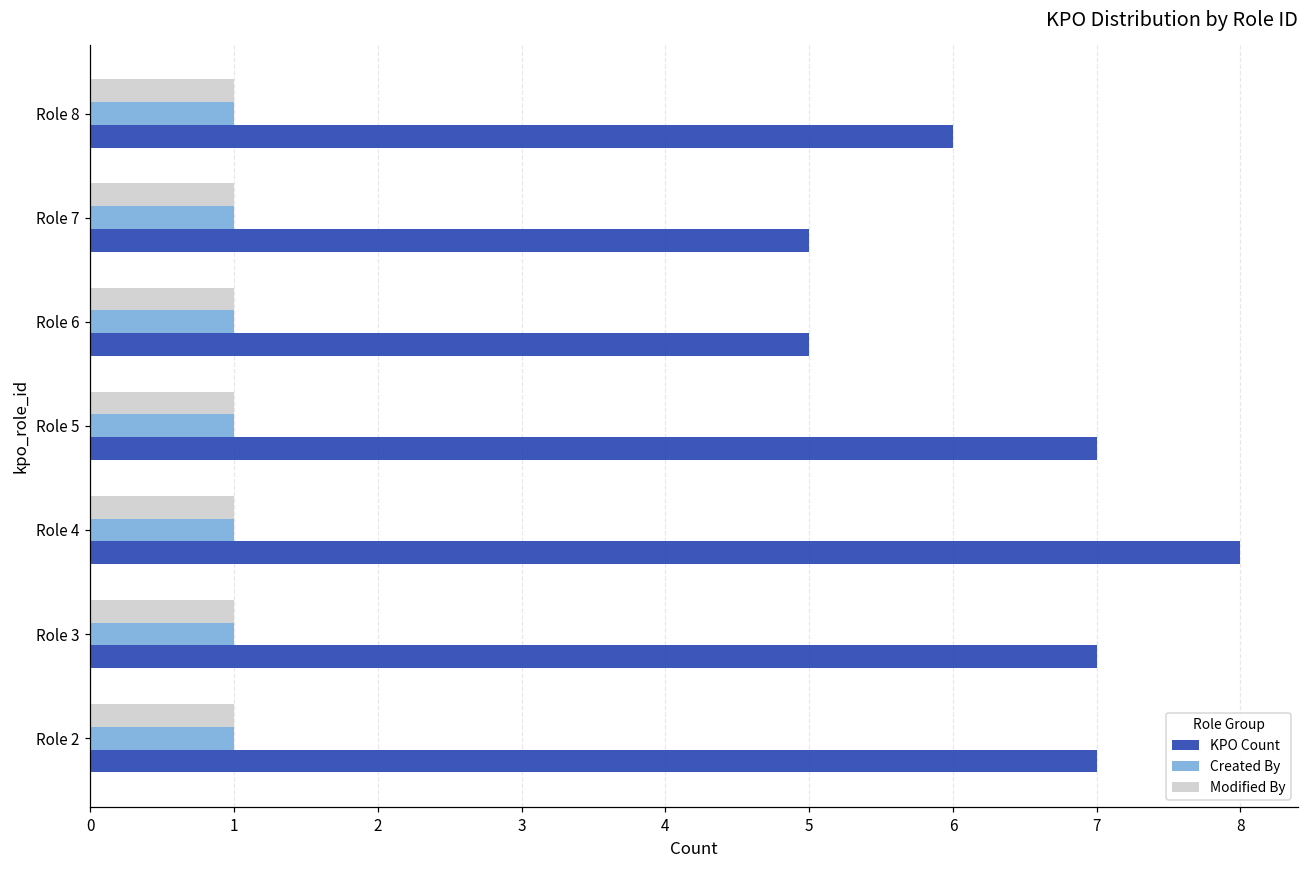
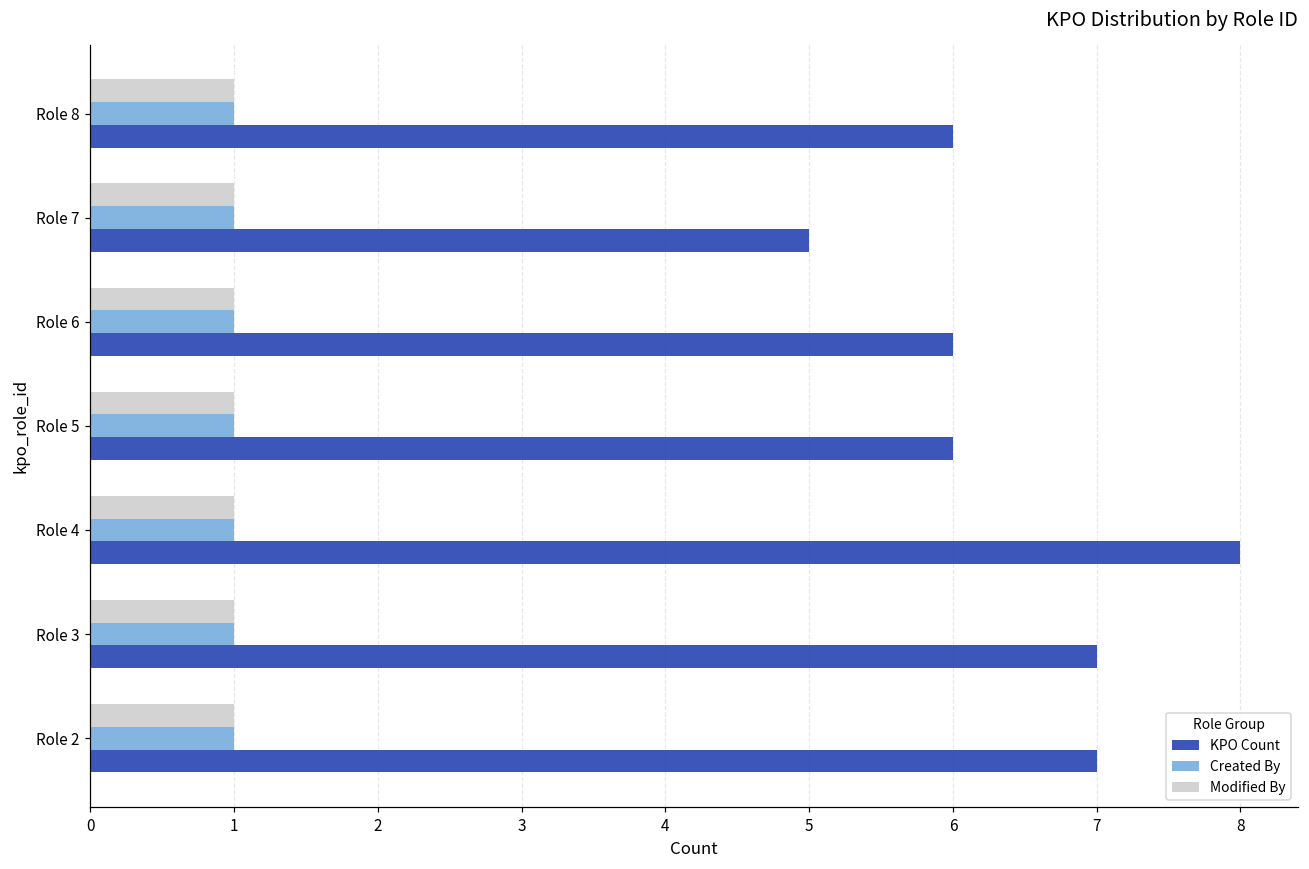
KPO Count, Role 6: 5 -> 6
KPO Count, Role 5: 7 -> 6
